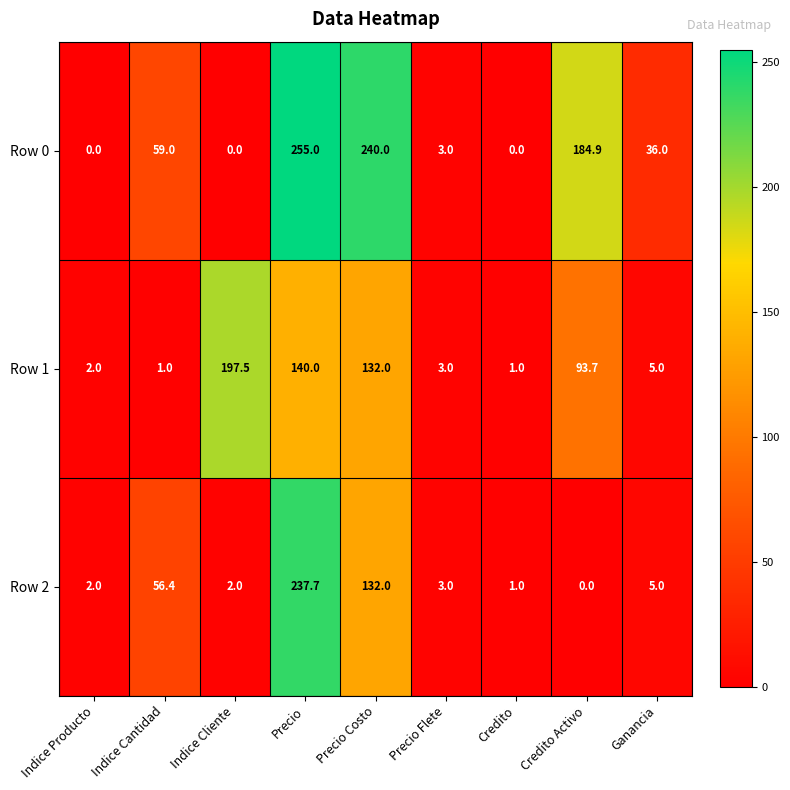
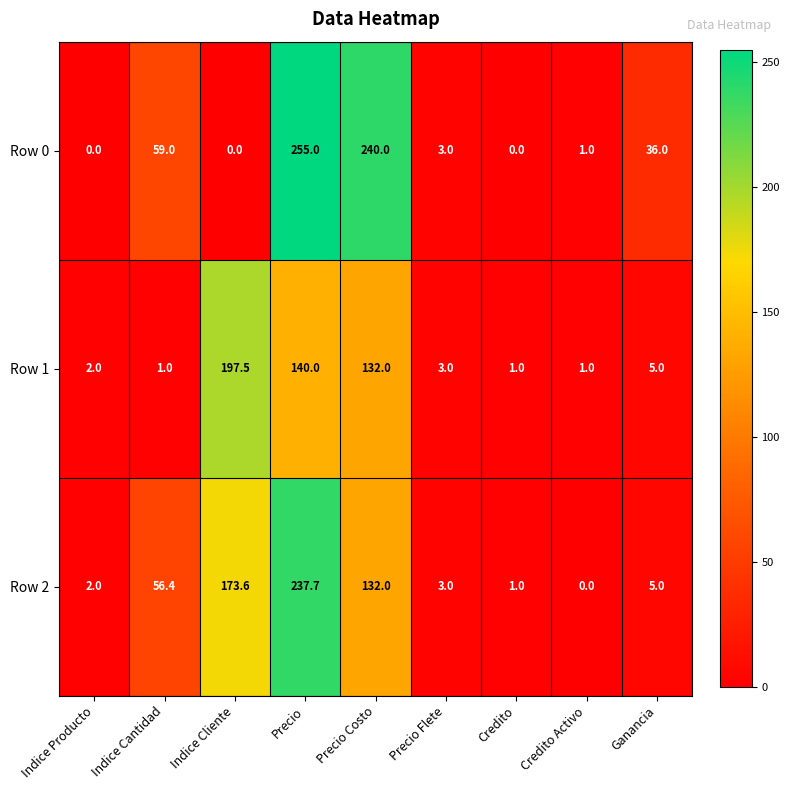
Row 0, Credito Activo: 184.9 -> 1.0
Row 1, Credito Activo: 93.7 -> 1.0
Row 2, Indice Cliente: 2.0 -> 173.6
